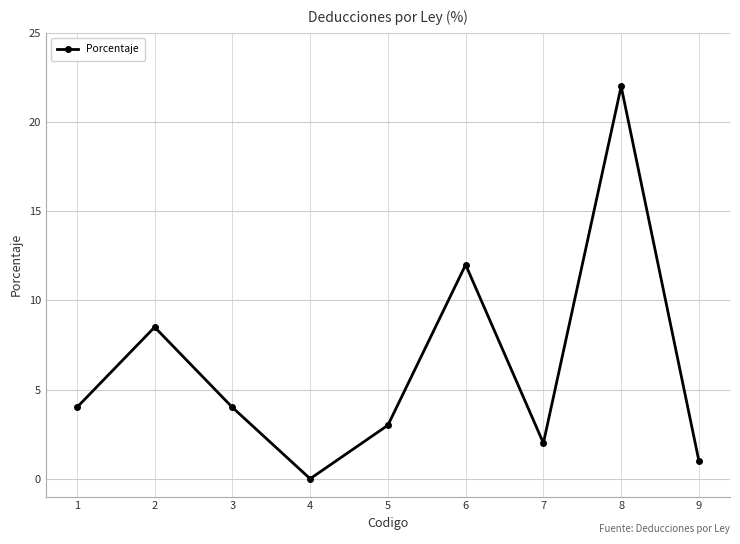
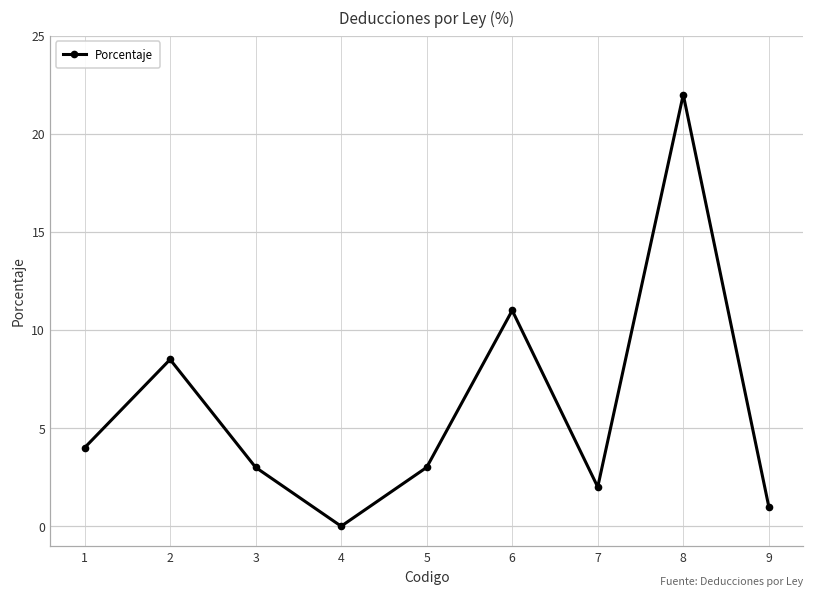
3: 4 -> 3
6: 12 -> 11
